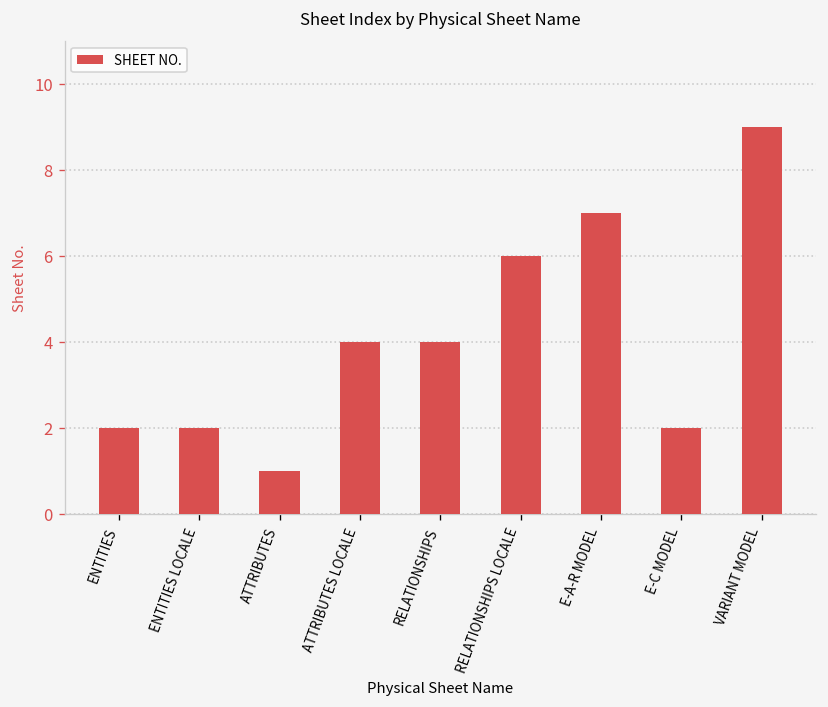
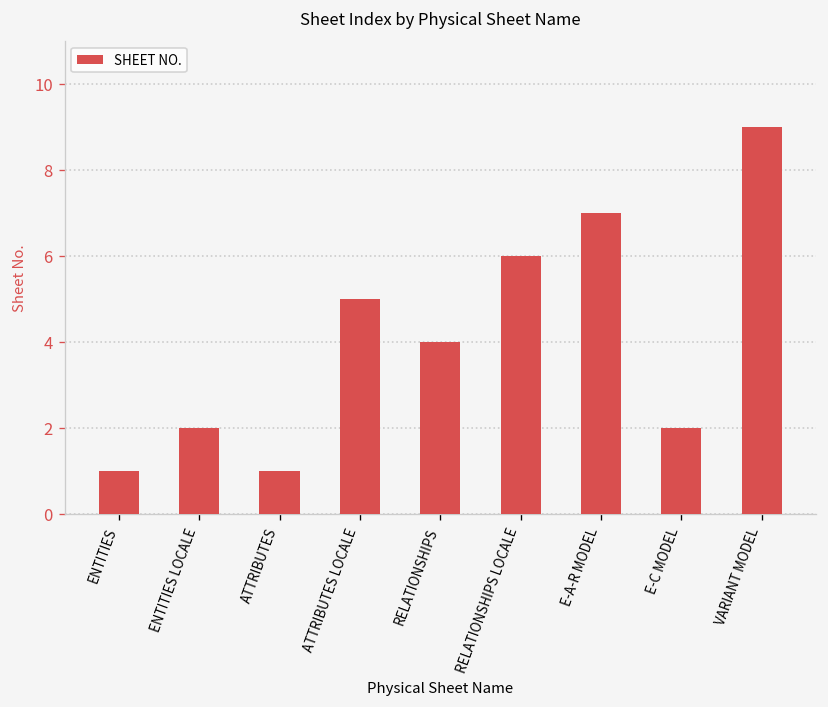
ENTITIES: 2 -> 1
ATTRIBUTES LOCALE: 4 -> 5
